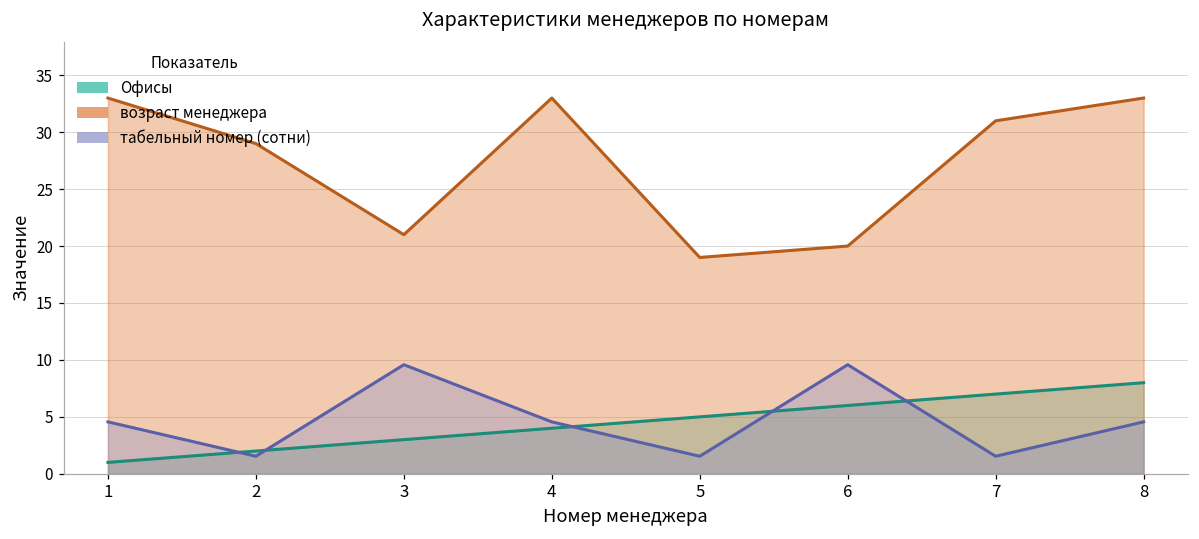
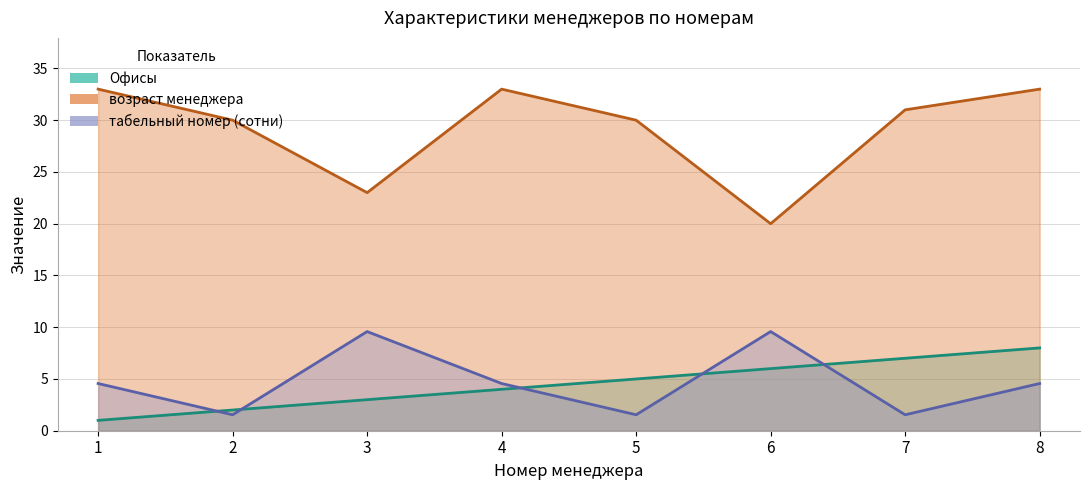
возраст менеджера, 2: 29 -> 30
возраст менеджера, 3: 21 -> 23
возраст менеджера, 5: 19 -> 30
